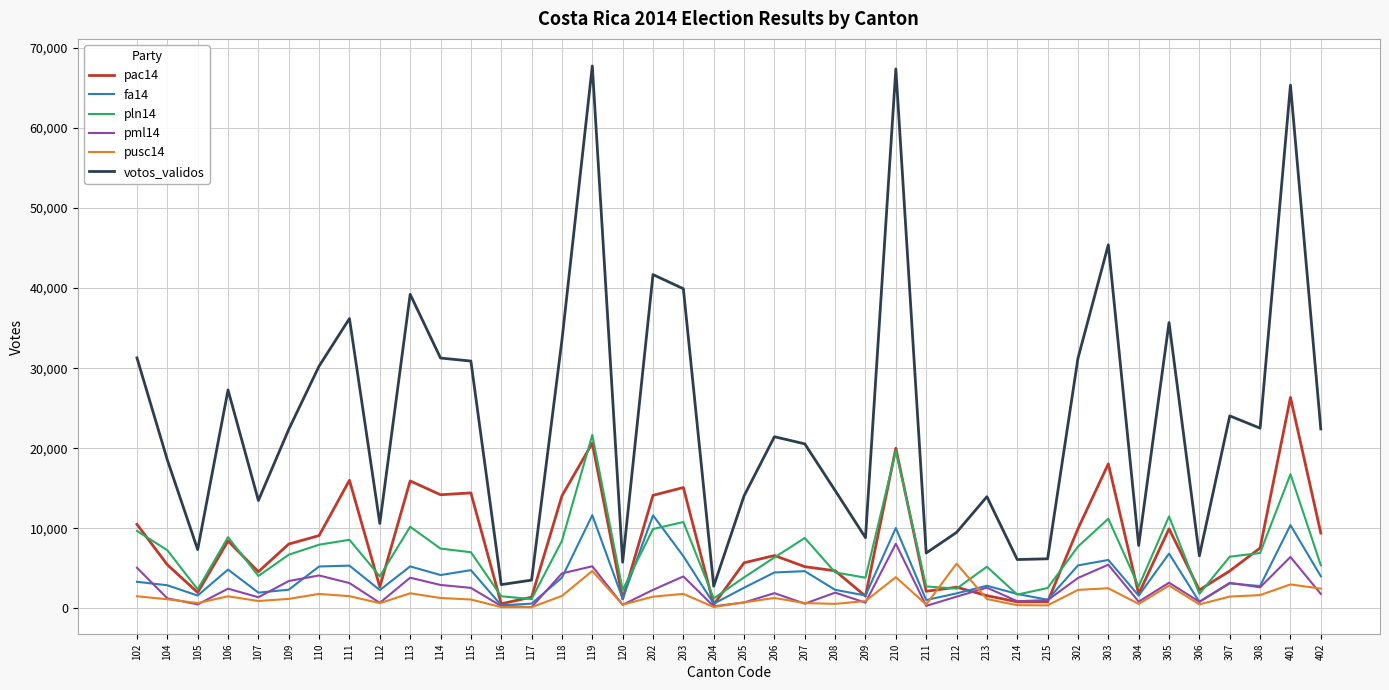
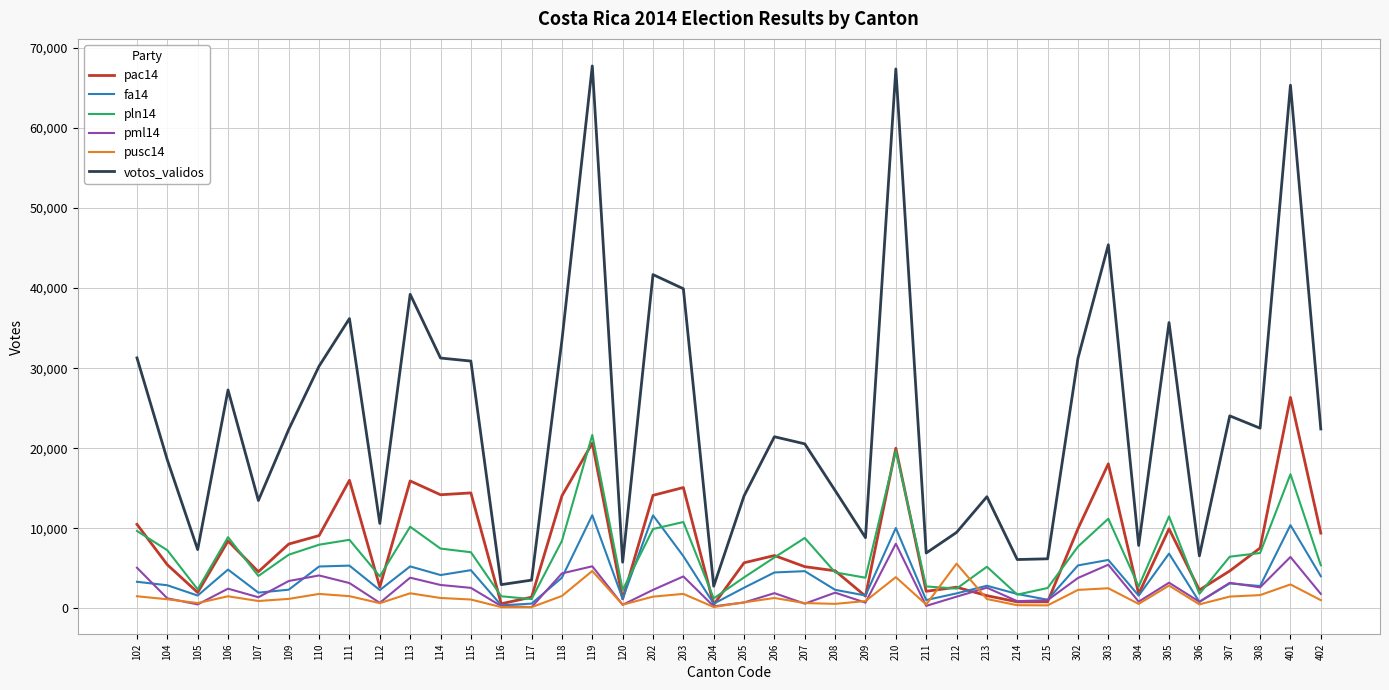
pusc14, 402: 2,000 -> 1,000
